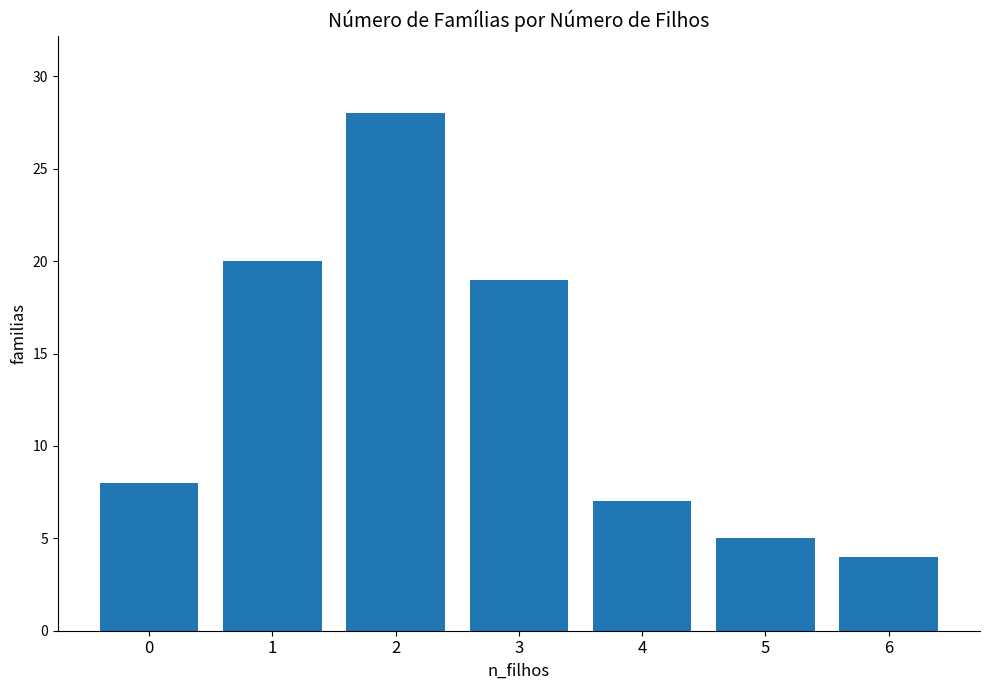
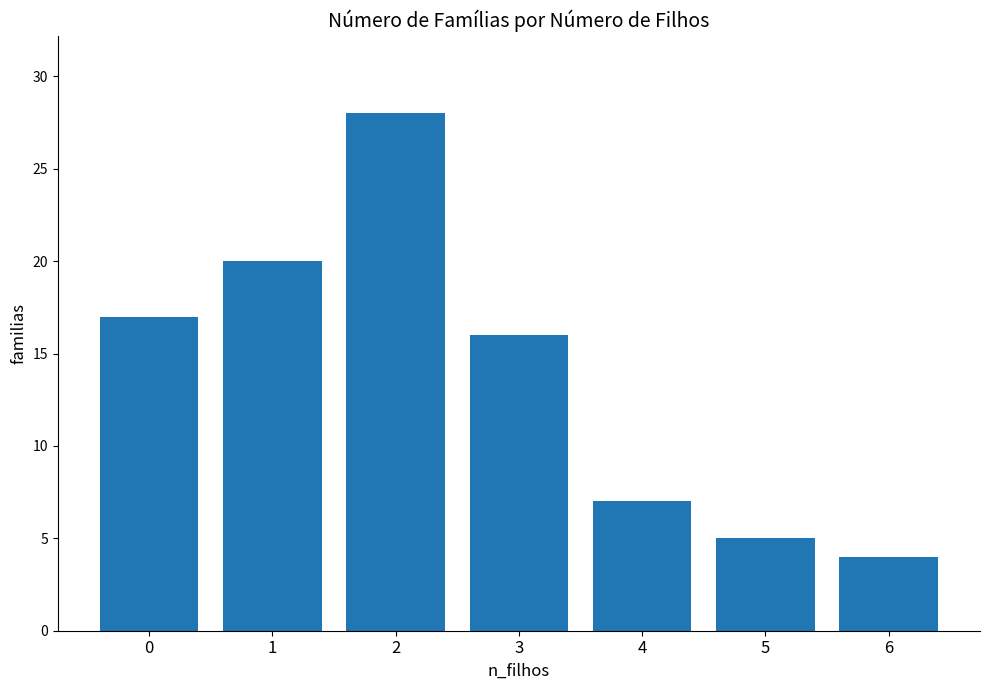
0: 8 -> 17
3: 19 -> 16
